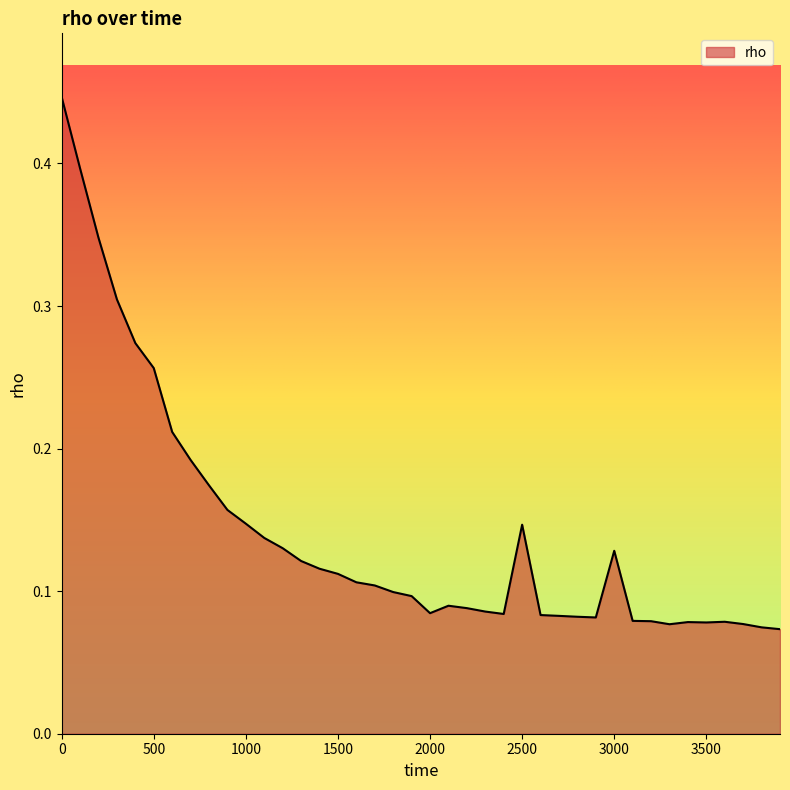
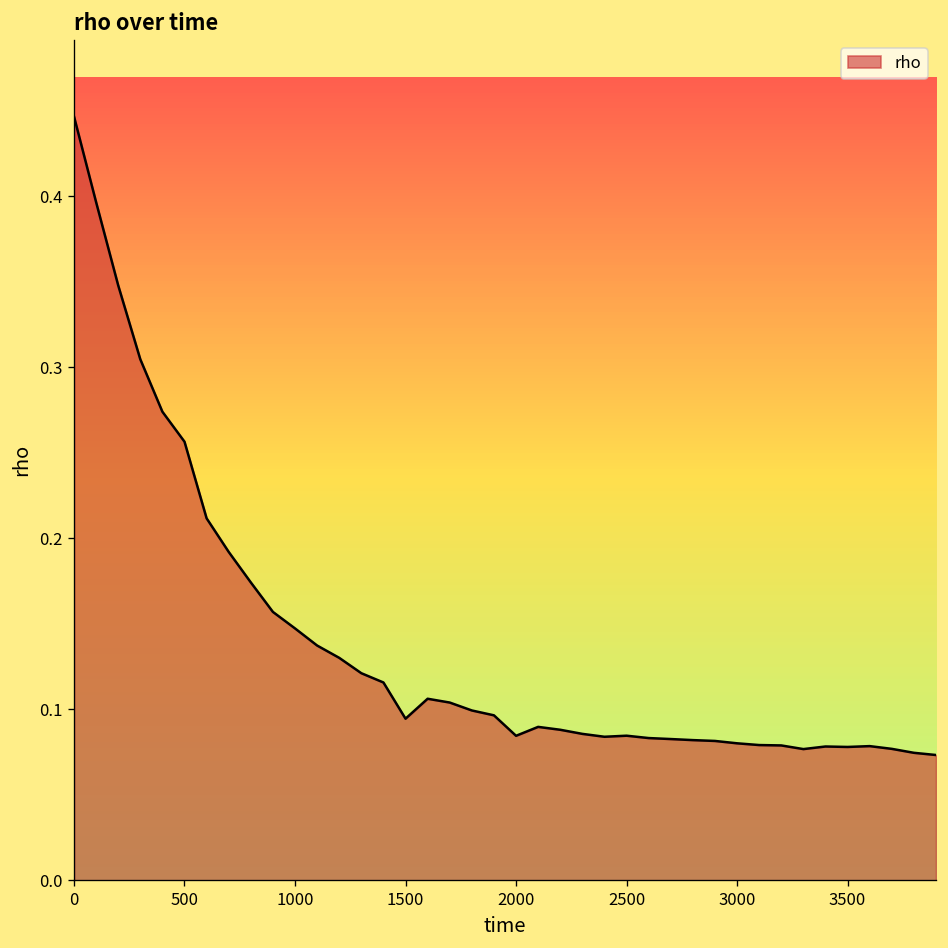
rho over time, 1500: 0.112 -> 0.095
rho over time, 2500: 0.147 -> 0.085
rho over time, 3000: 0.128 -> 0.080
